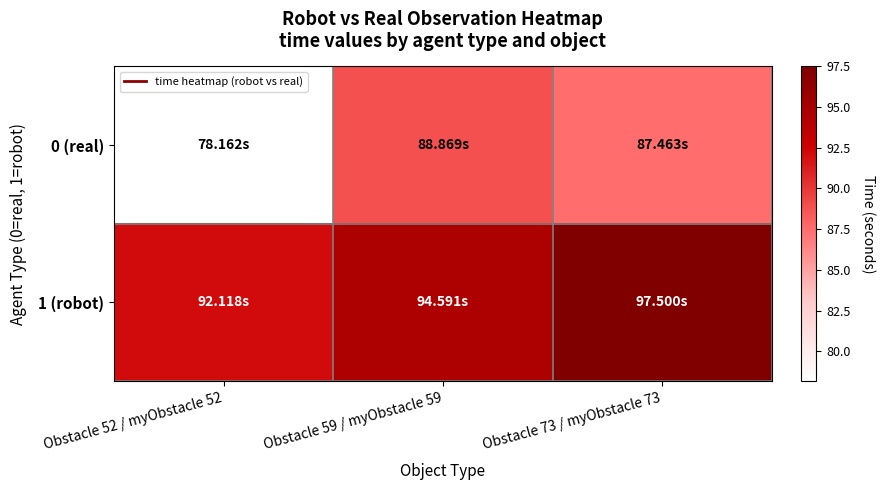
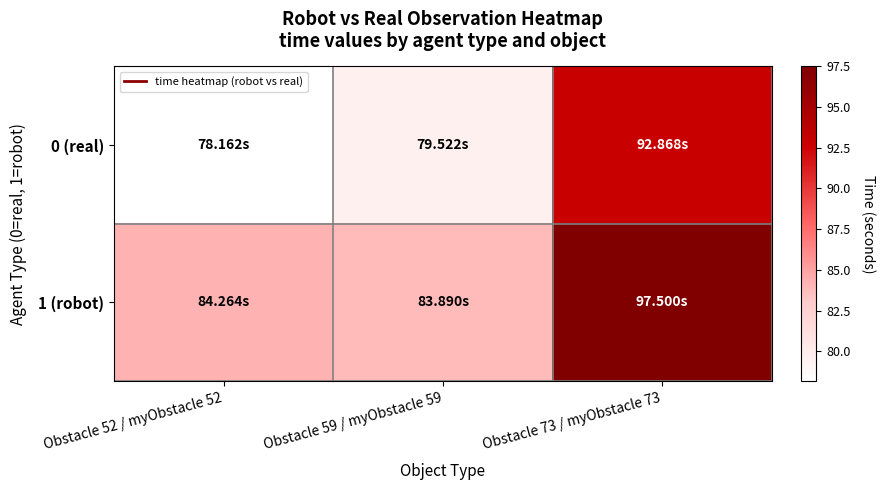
0 (real), Obstacle 59 / myObstacle 59: 88.869s -> 79.522s
0 (real), Obstacle 73 / myObstacle 73: 87.463s -> 92.868s
1 (robot), Obstacle 52 / myObstacle 52: 92.118s -> 84.264s
1 (robot), Obstacle 59 / myObstacle 59: 94.591s -> 83.890s
